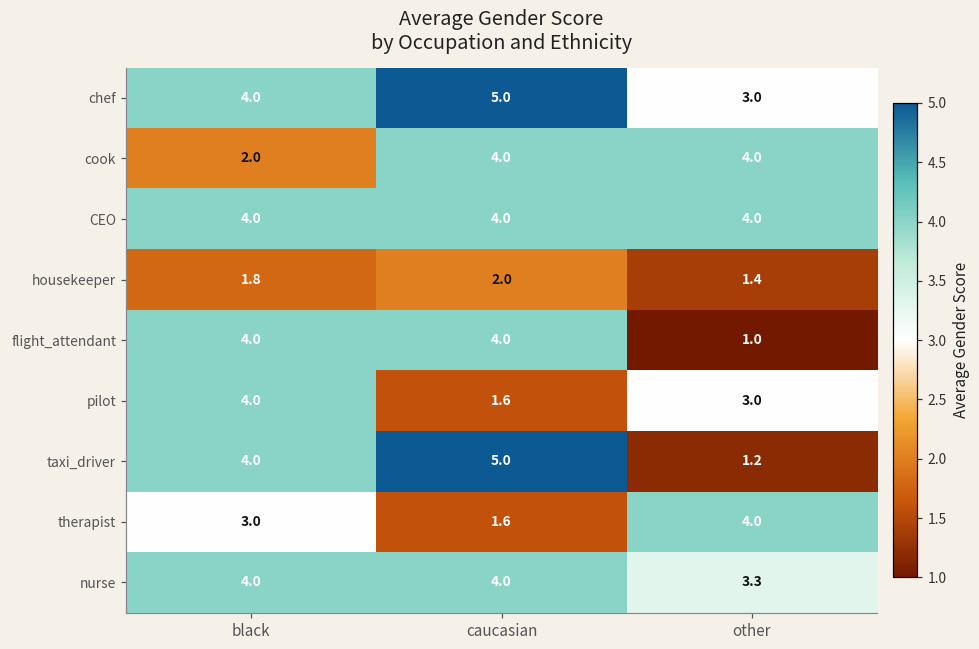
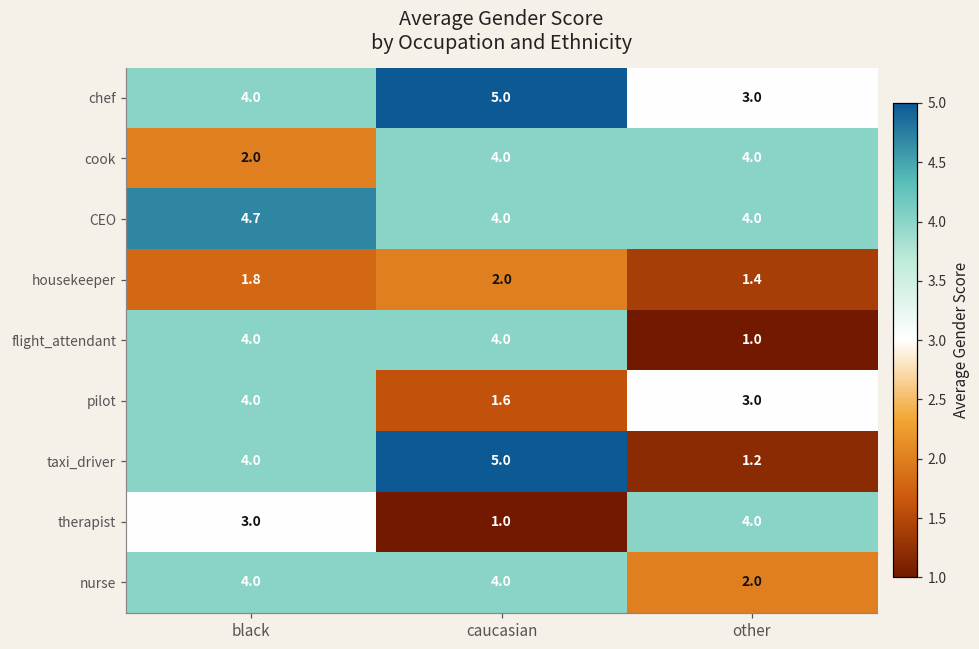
CEO, black: 4.0 -> 4.7
therapist, caucasian: 1.6 -> 1.0
nurse, other: 3.3 -> 2.0
